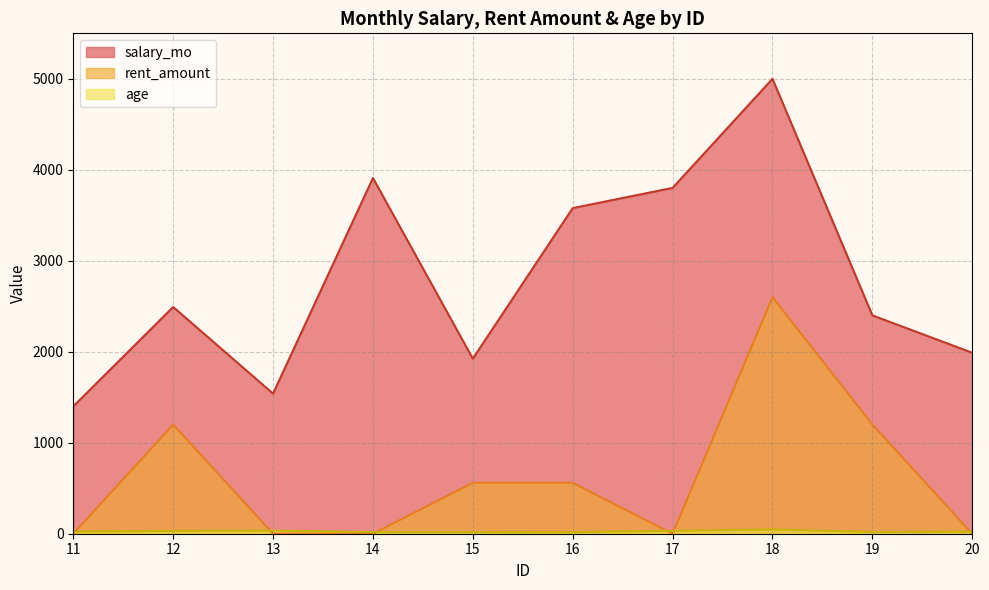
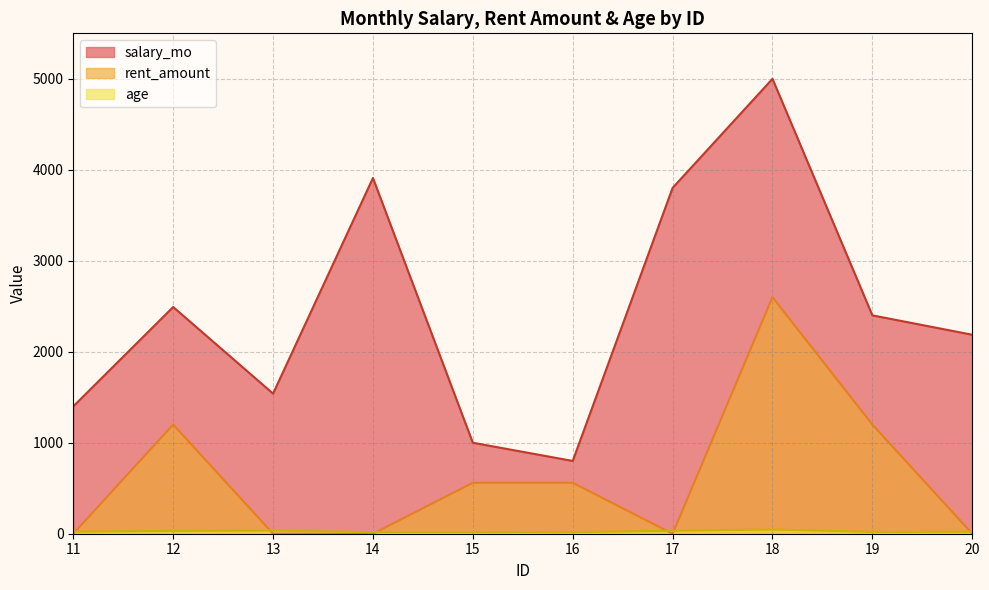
salary_mo, 15: 1900 -> 1000
salary_mo, 16: 3600 -> 800
salary_mo, 20: 2000 -> 2200
